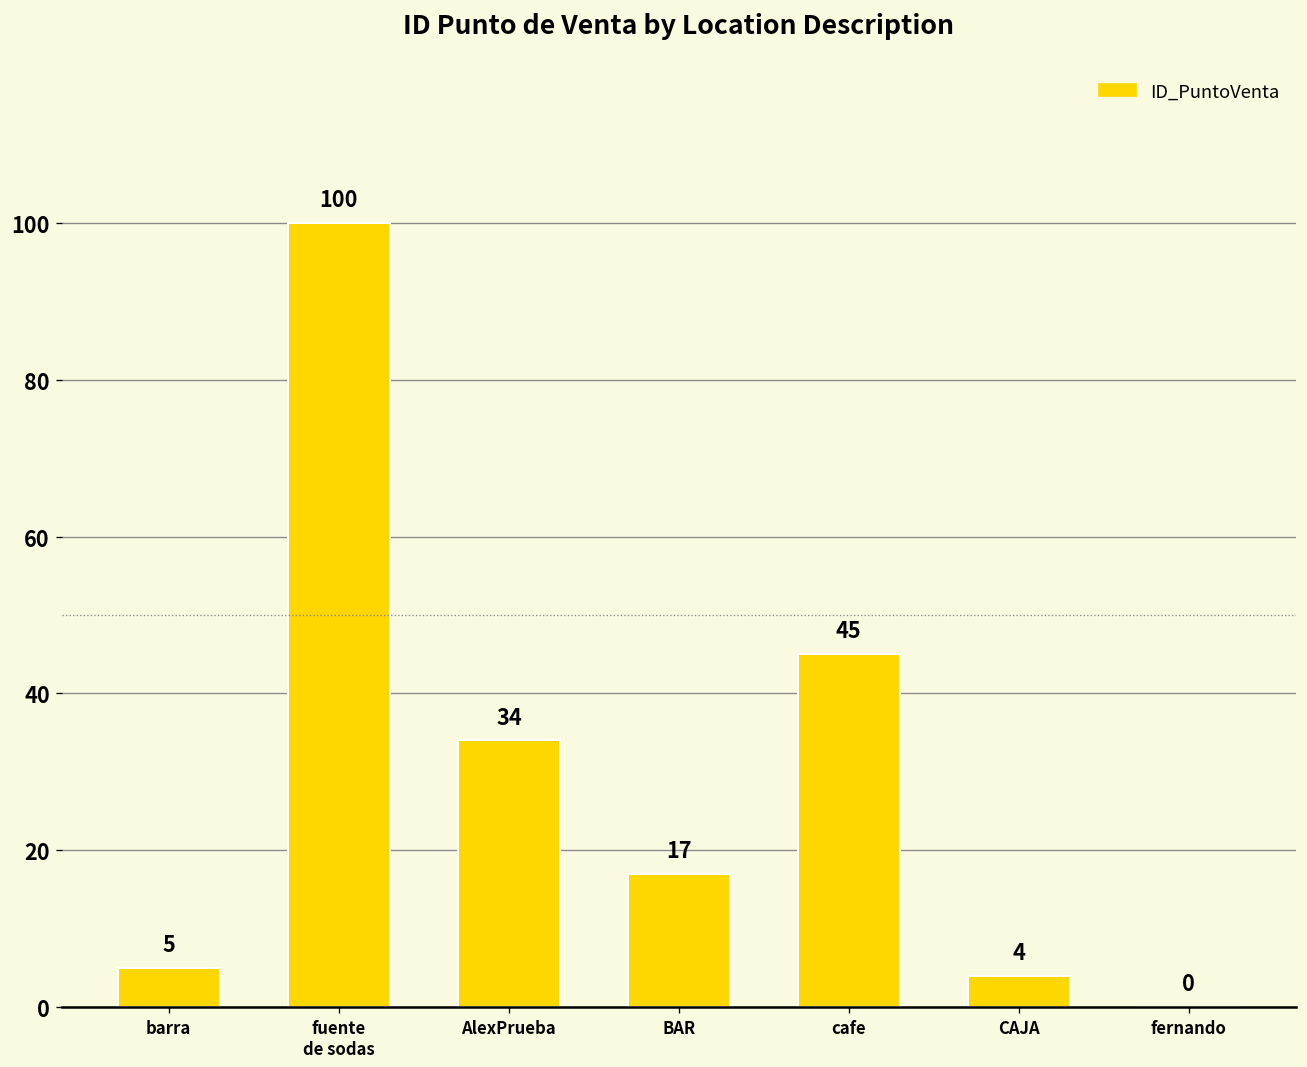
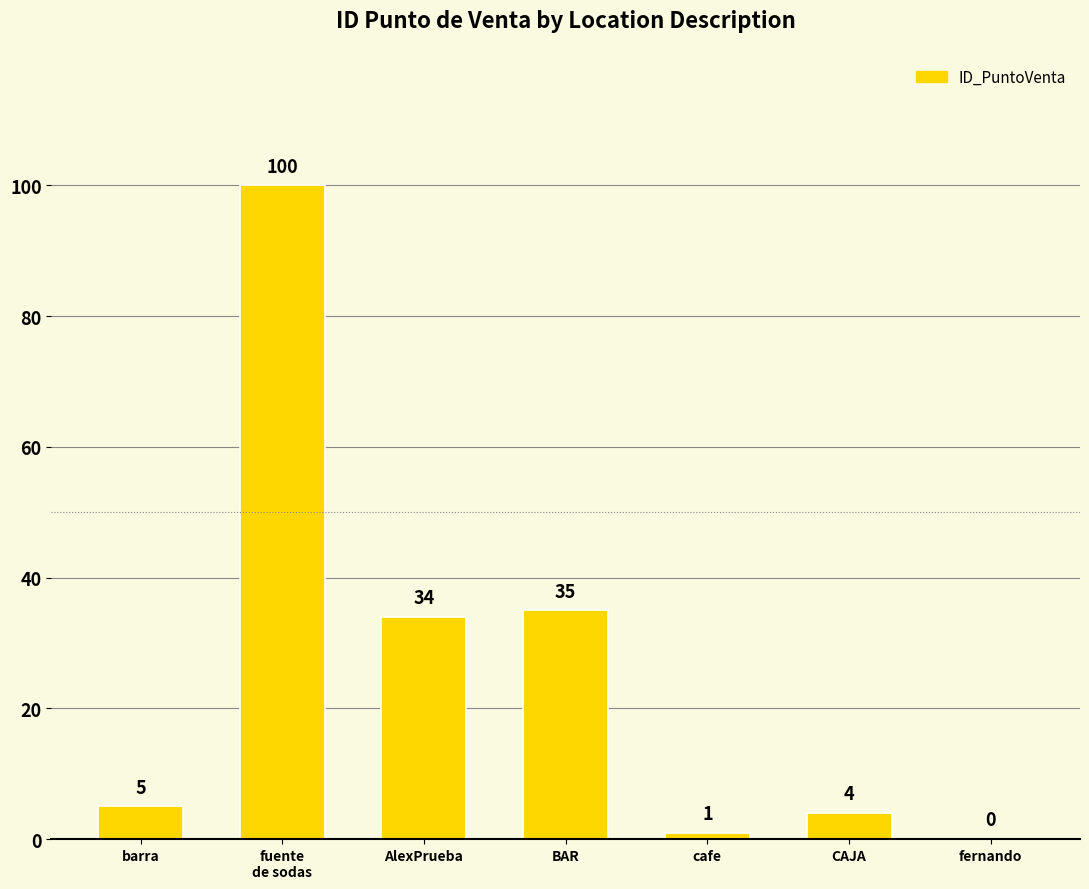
BAR: 17 -> 35
cafe: 45 -> 1
